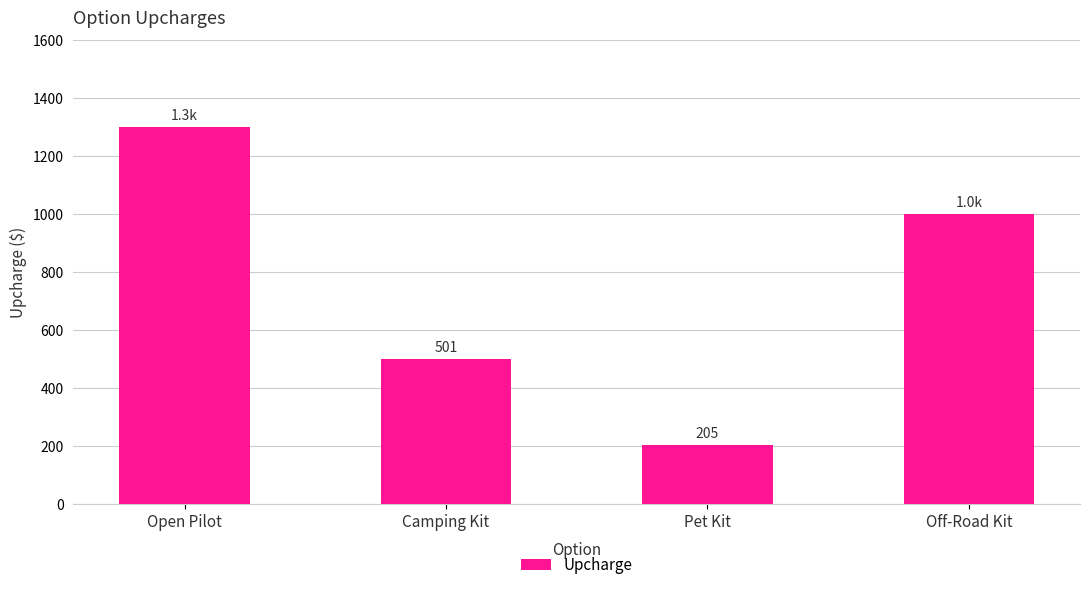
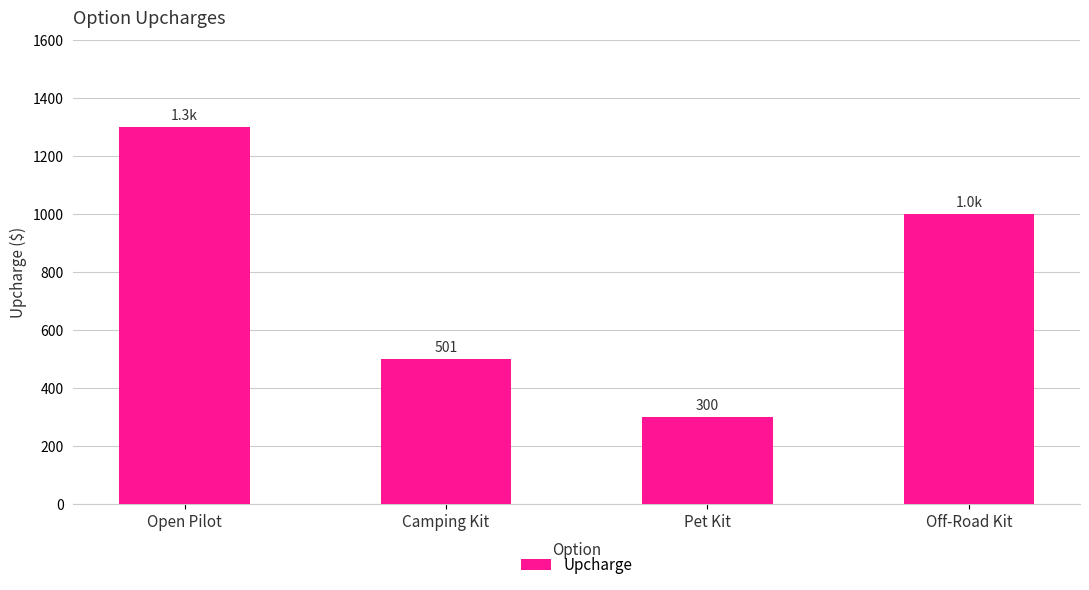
Pet Kit: 205 -> 300
